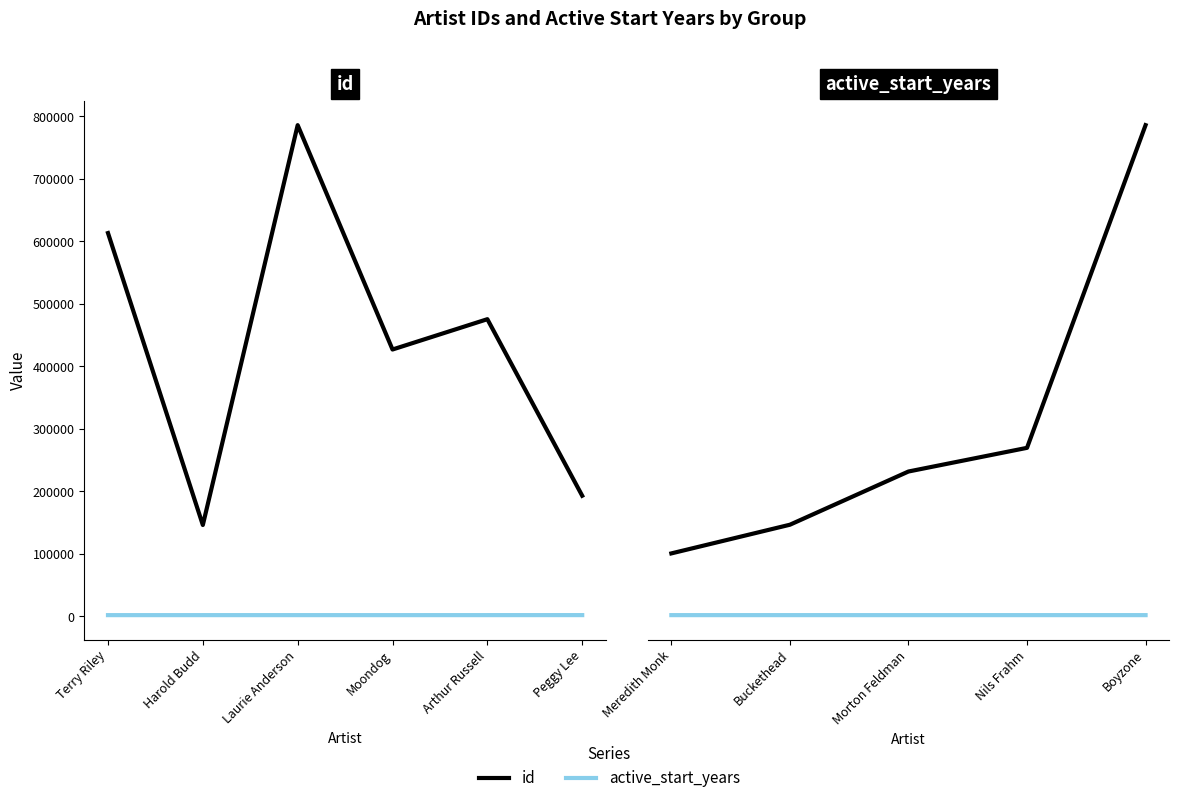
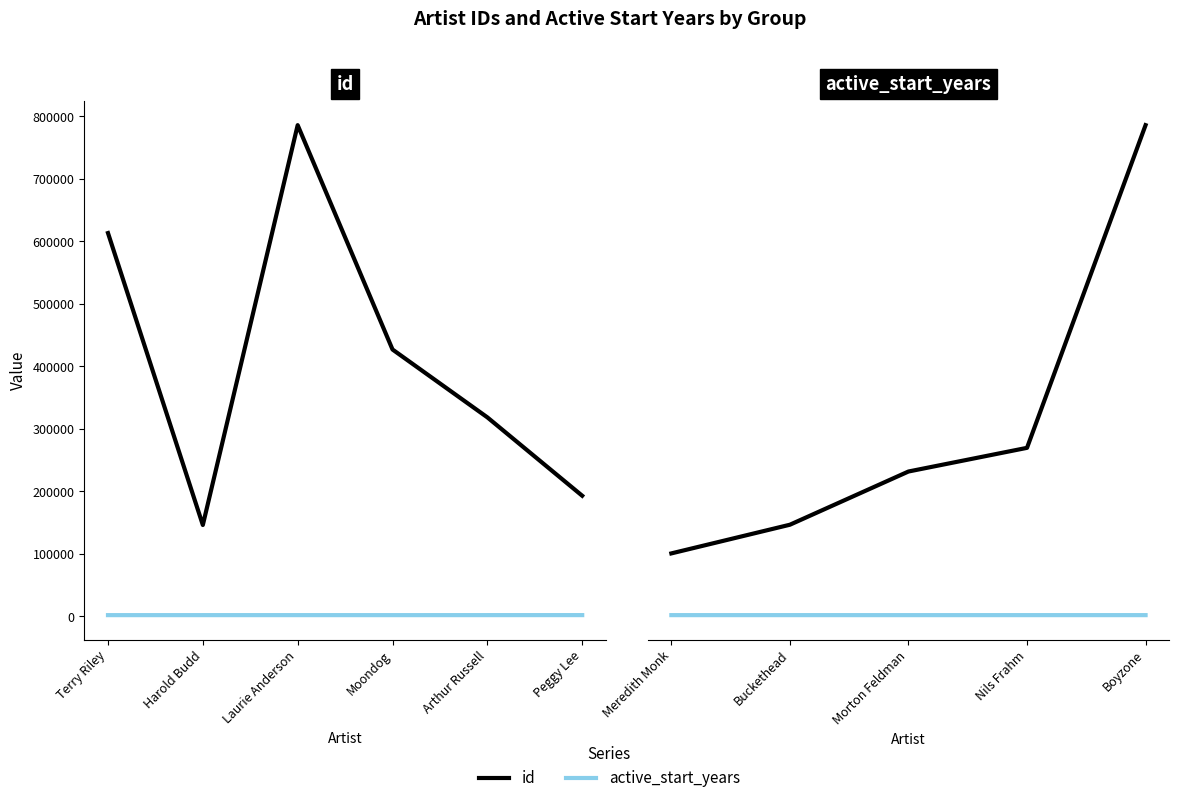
id, id, Arthur Russell: 480000 -> 320000
